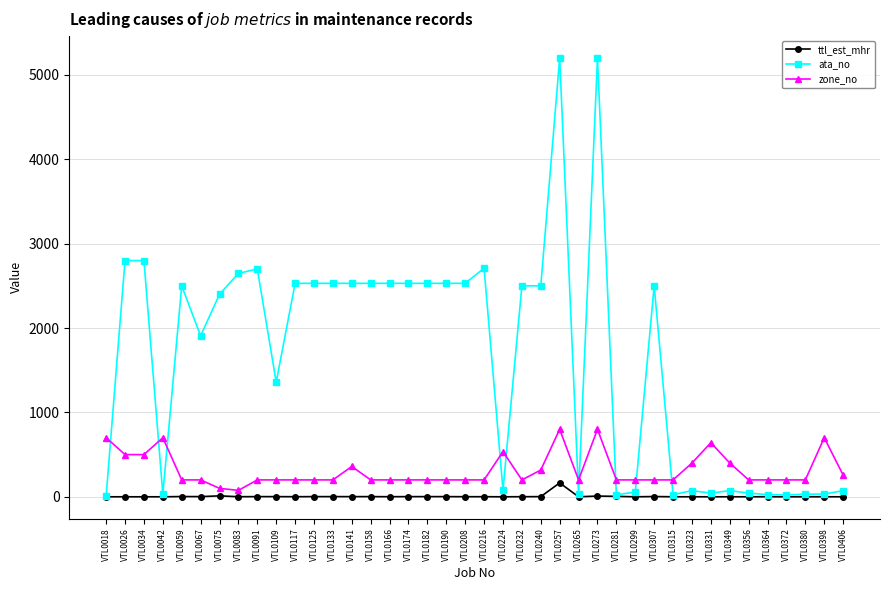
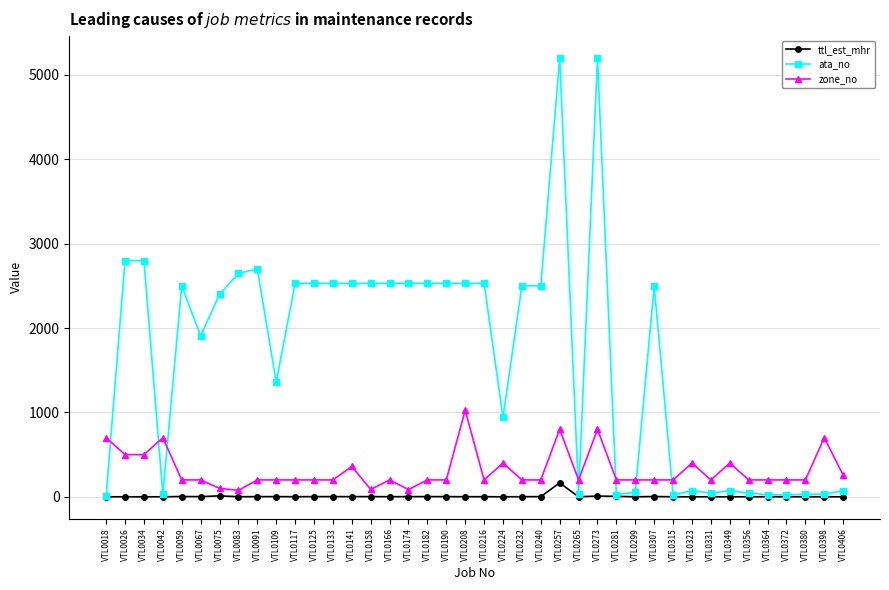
zone_no, VTL0158: 200 -> 100
zone_no, VTL0174: 200 -> 100
zone_no, VTL0208: 200 -> 1000
ata_no, VTL0216: 2700 -> 2500
ata_no, VTL0224: 100 -> 900
zone_no, VTL0224: 500 -> 400
zone_no, VTL0240: 300 -> 200
zone_no, VTL0331: 600 -> 200
